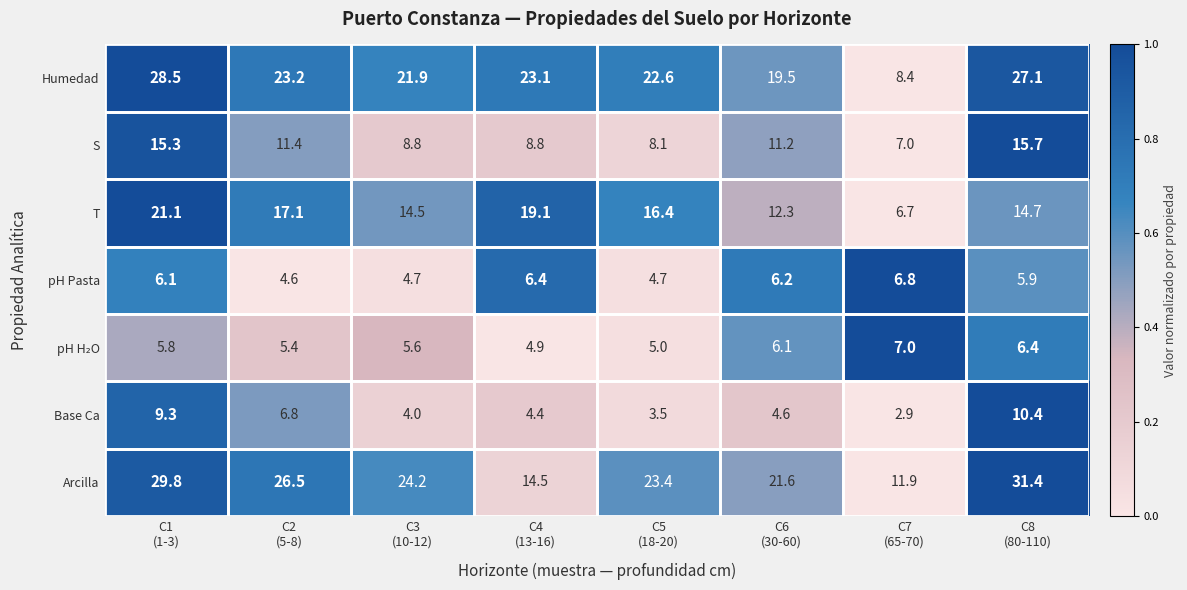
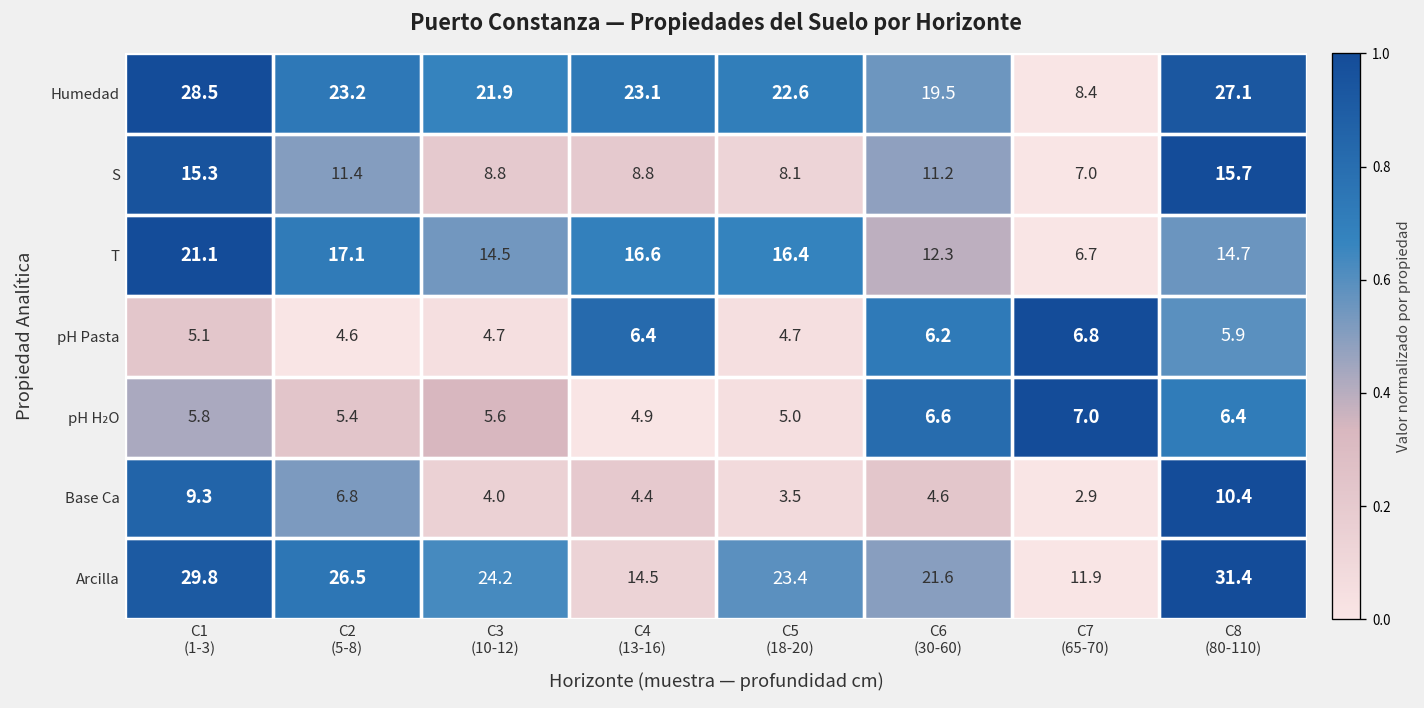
T, C4 (13-16): 19.1 -> 16.6
pH Pasta, C1 (1-3): 6.1 -> 5.1
pH H₂O, C6 (30-60): 6.1 -> 6.6
